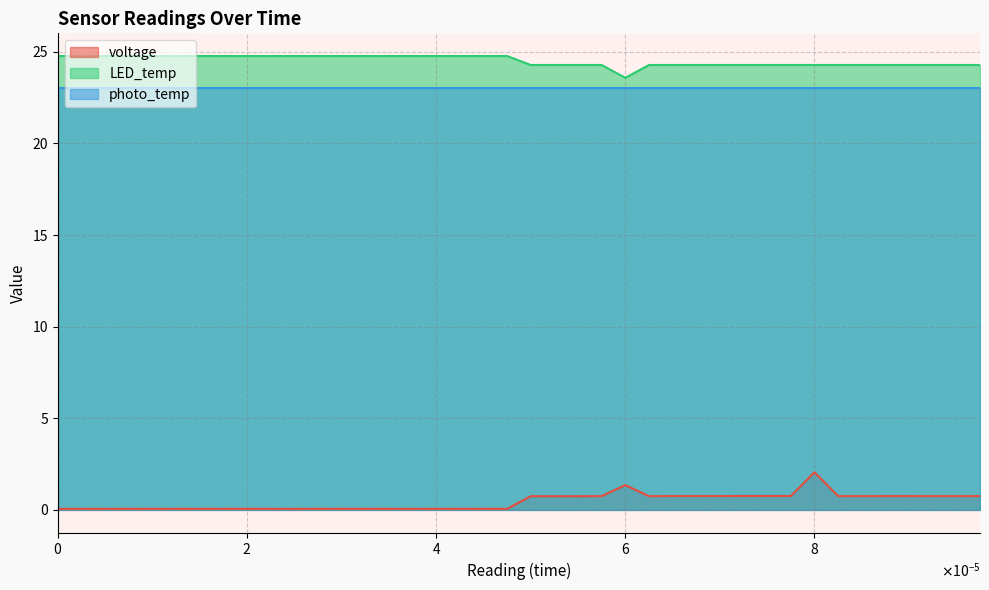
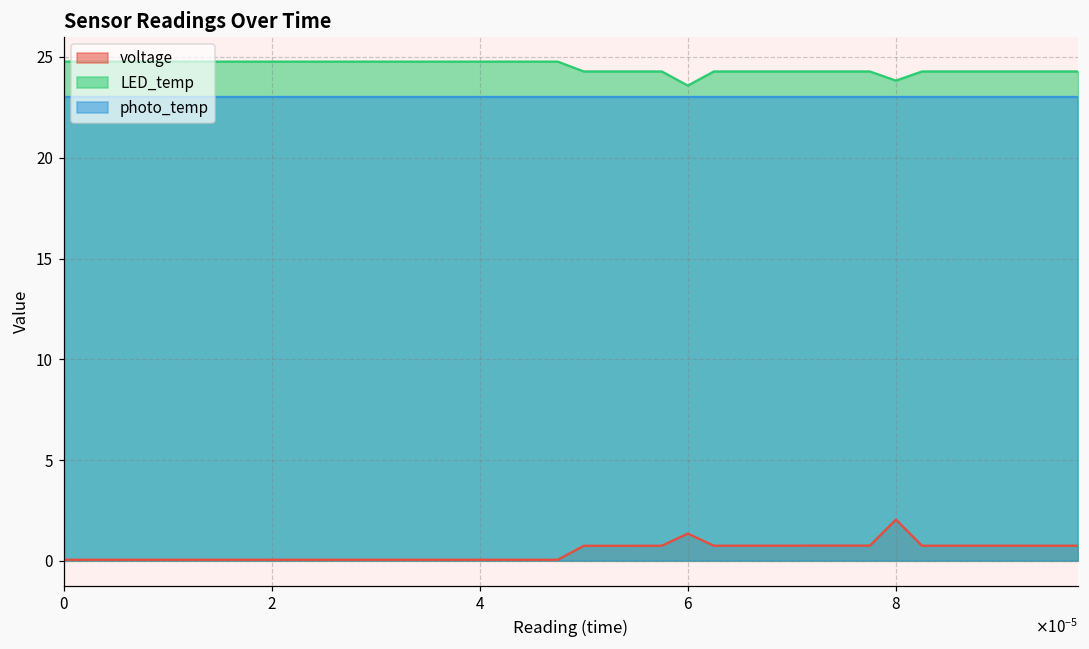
LED_temp, 8: 24.3 -> 23.8
